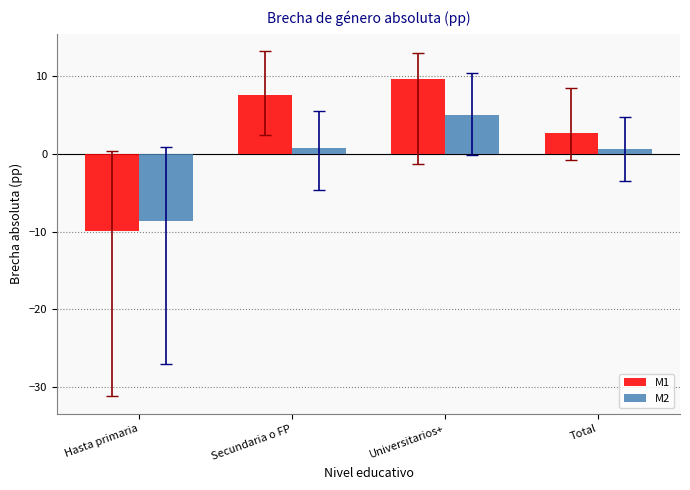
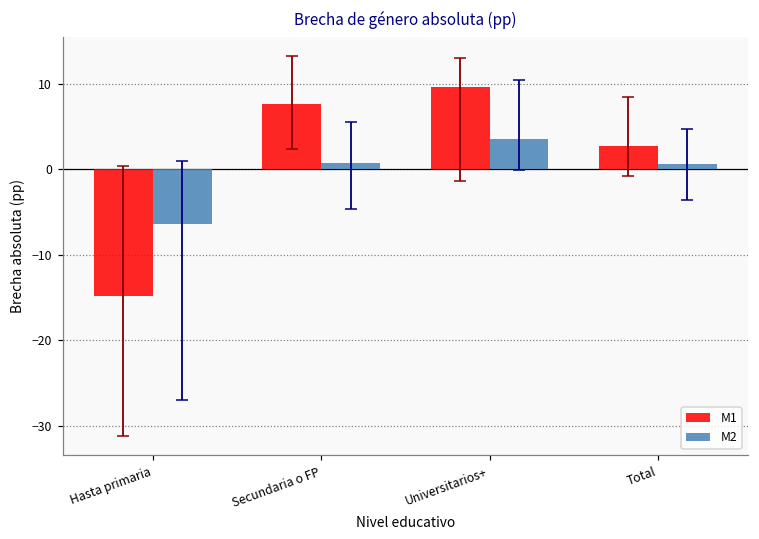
M1, Hasta primaria: -10 -> -15
M2, Hasta primaria: -9 -> -6
M2, Universitarios+: 5 -> 4
